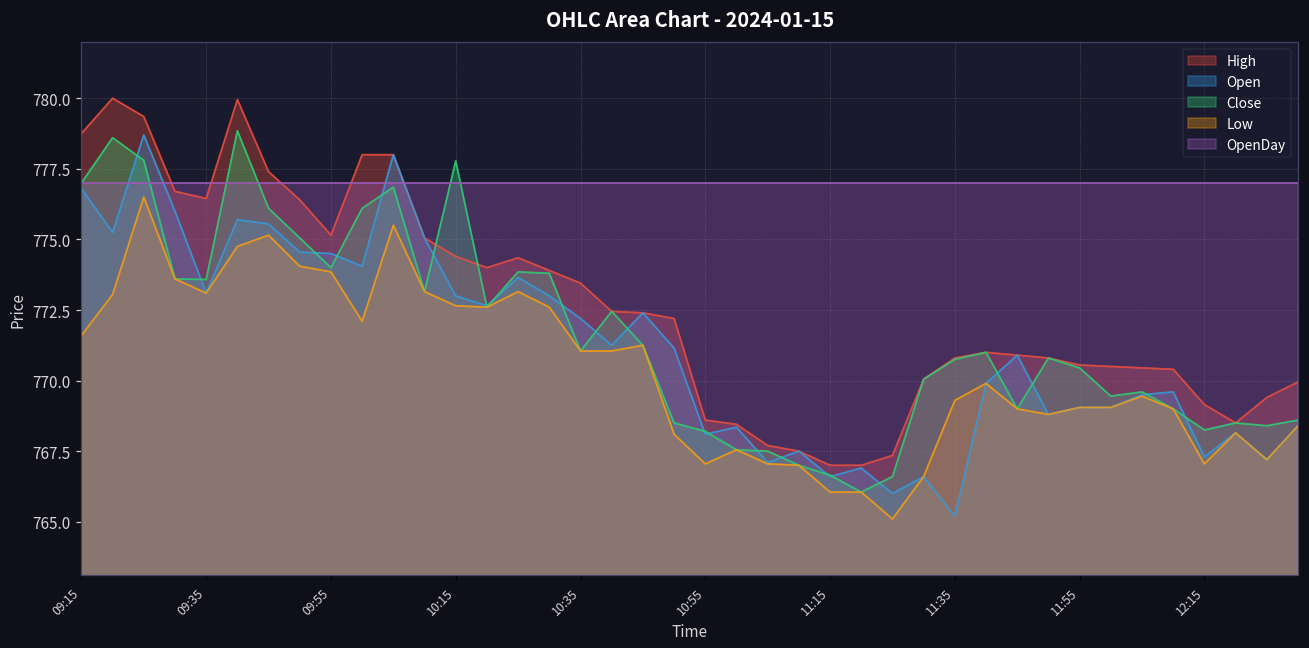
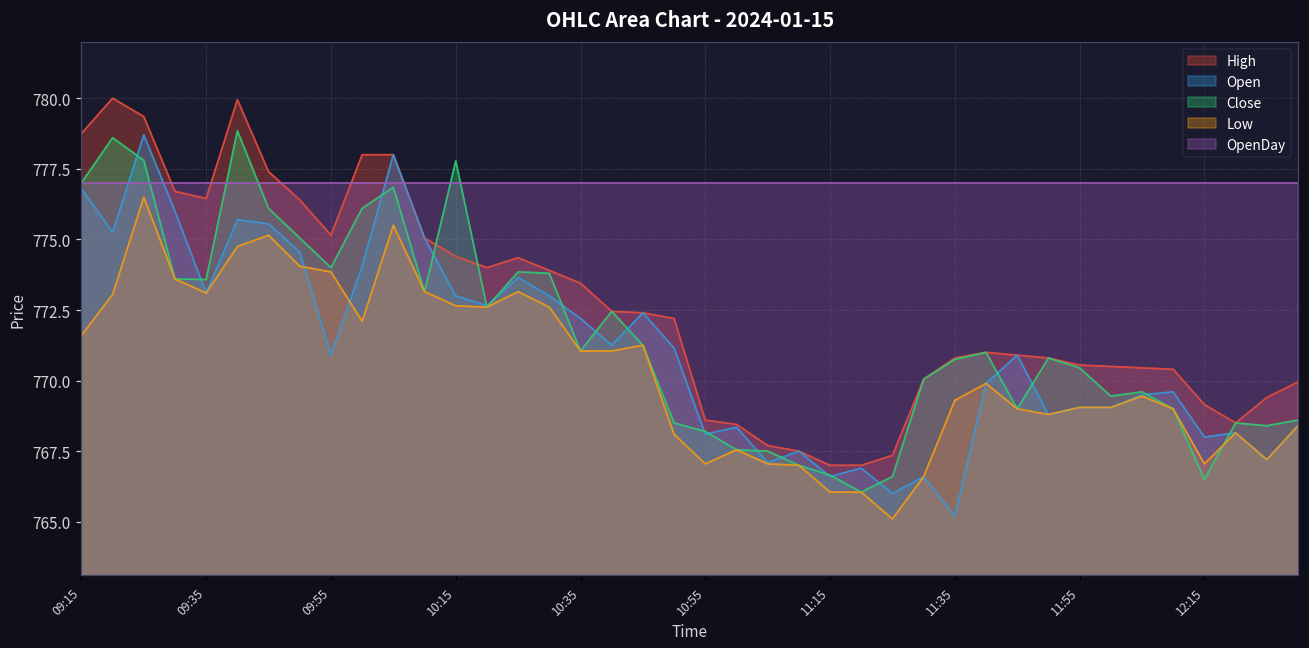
Open, 09:55: 774.5 -> 770.9
Open, 12:15: 767.3 -> 768.0
Close, 12:15: 768.3 -> 766.5
